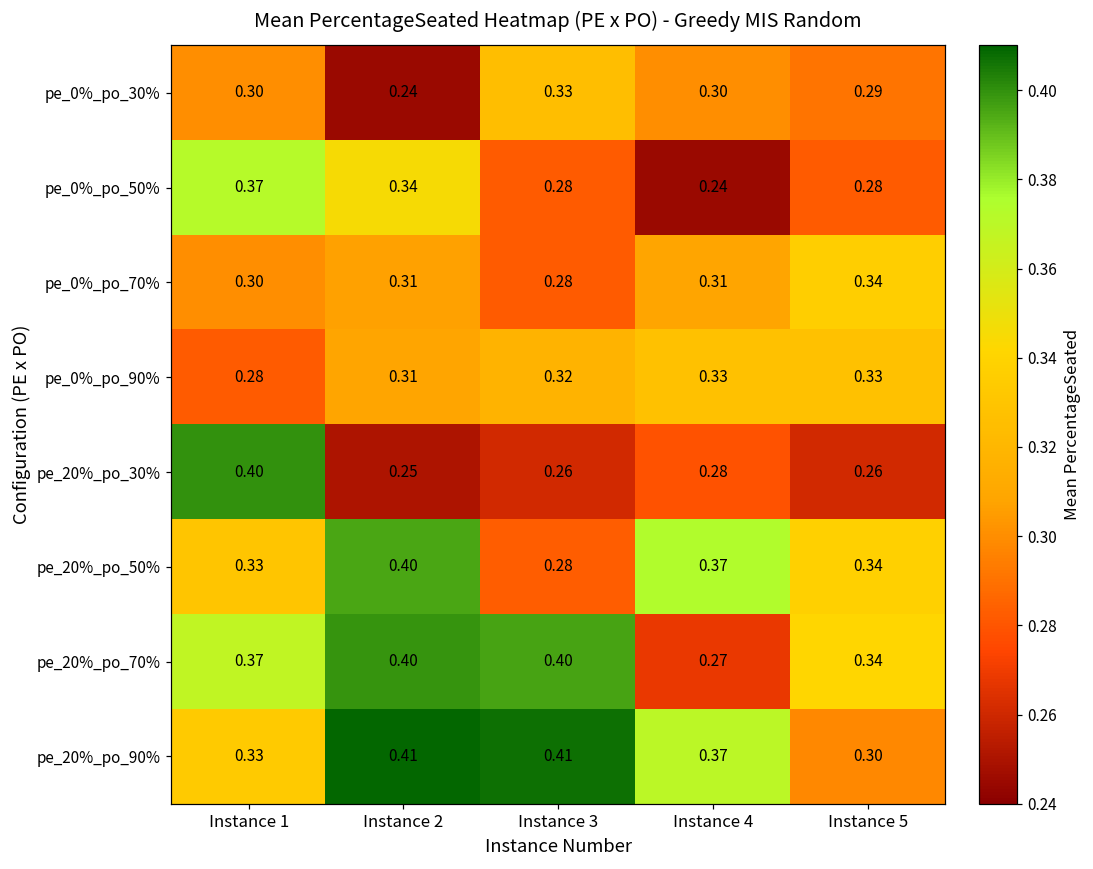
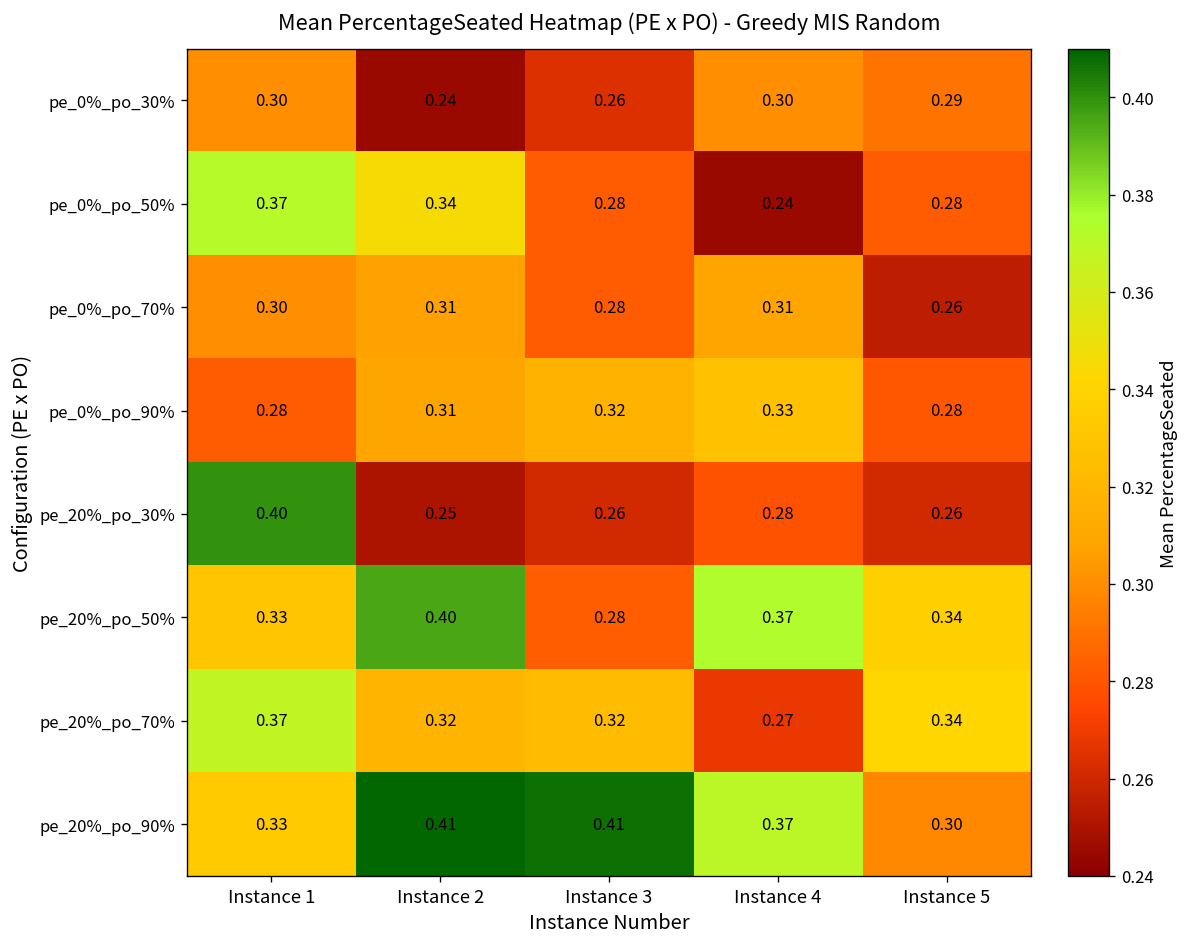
pe_0%_po_30%, Instance 3: 0.33 -> 0.26
pe_0%_po_70%, Instance 5: 0.34 -> 0.26
pe_0%_po_90%, Instance 5: 0.33 -> 0.28
pe_20%_po_70%, Instance 2: 0.40 -> 0.32
pe_20%_po_70%, Instance 3: 0.40 -> 0.32
